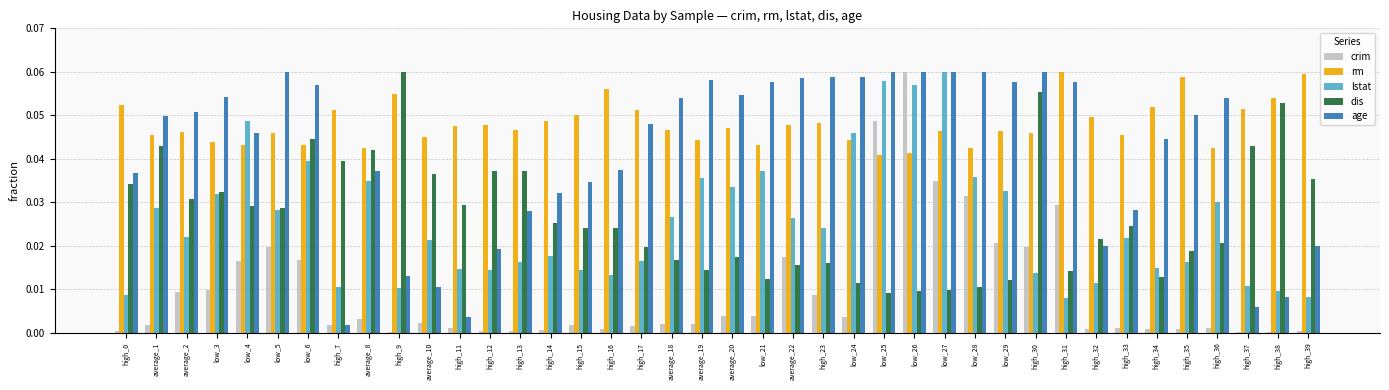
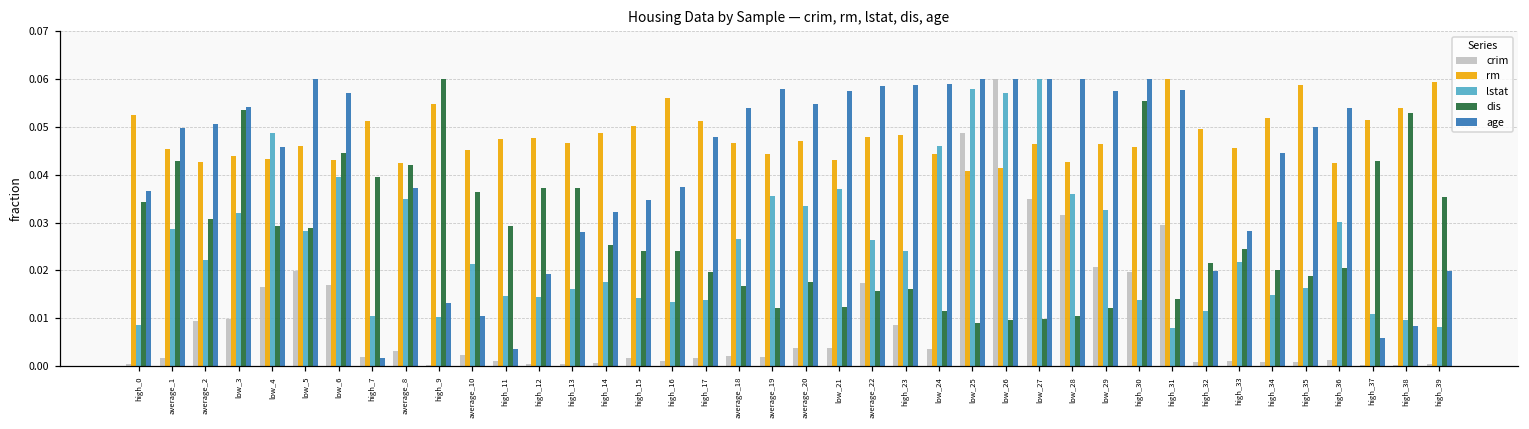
rm, average_2: 0.046 -> 0.043
dis, low_3: 0.032 -> 0.054
lstat, high_17: 0.017 -> 0.014
dis, average_19: 0.015 -> 0.012
dis, high_34: 0.013 -> 0.020
